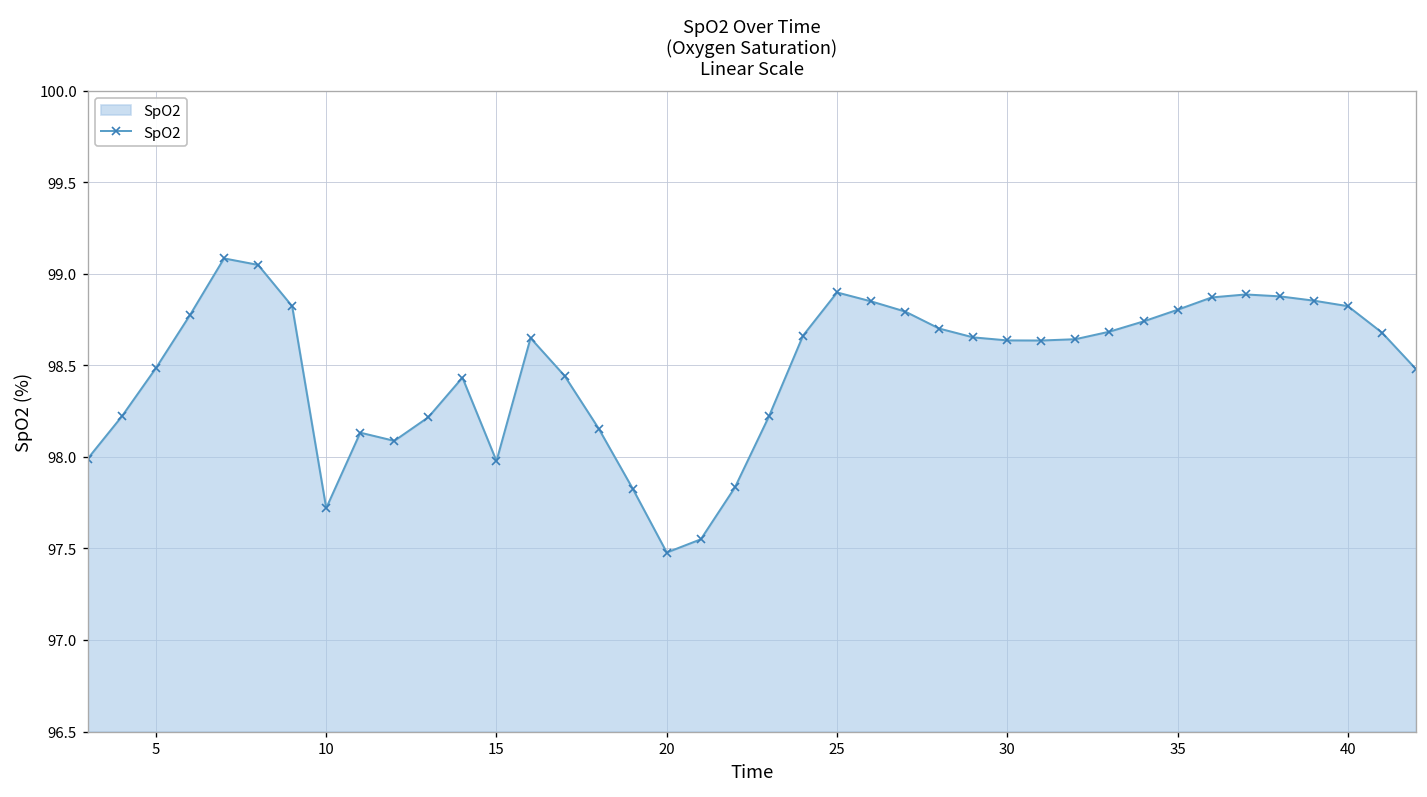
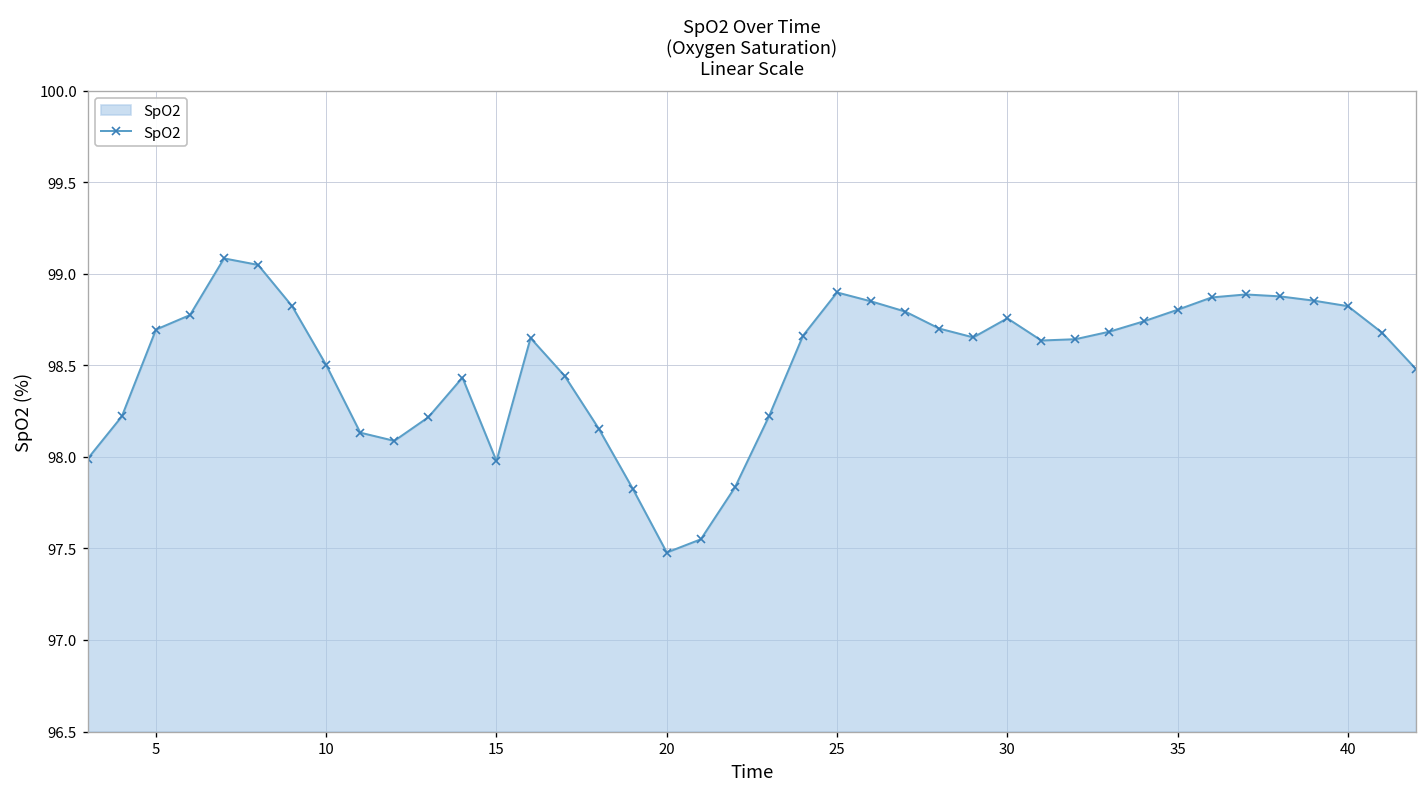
5: 98.48 -> 98.69
10: 97.72 -> 98.50
30: 98.64 -> 98.76
